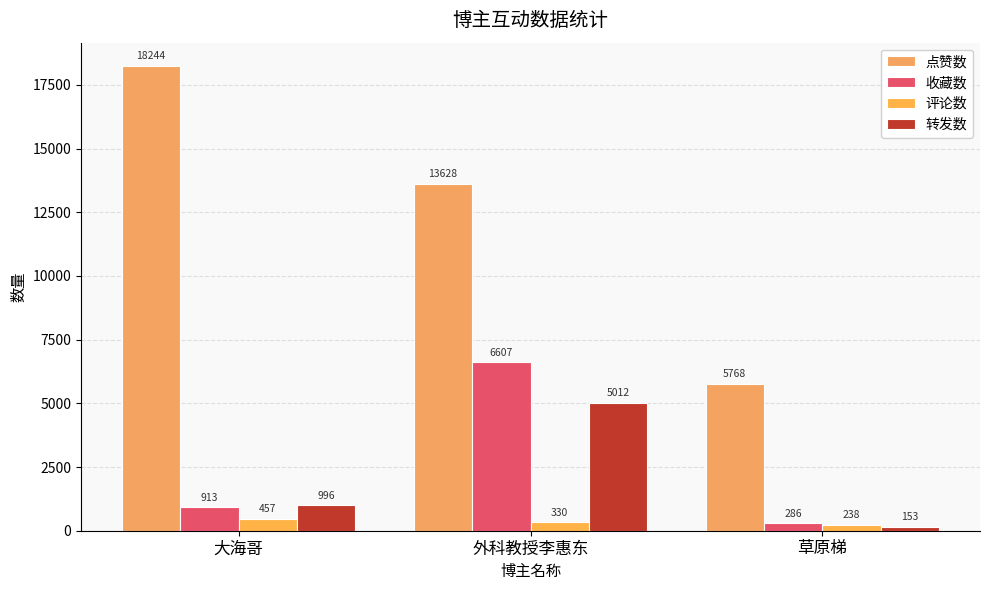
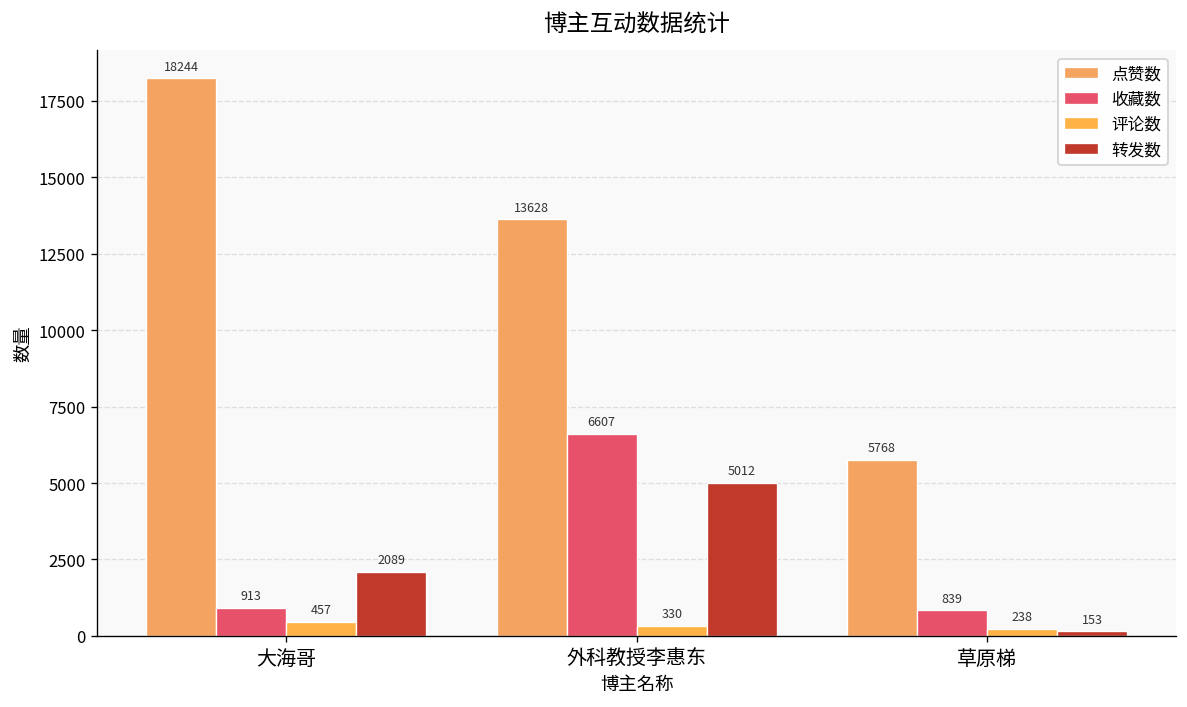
转发数, 大海哥: 996 -> 2089
收藏数, 草原梯: 286 -> 839
